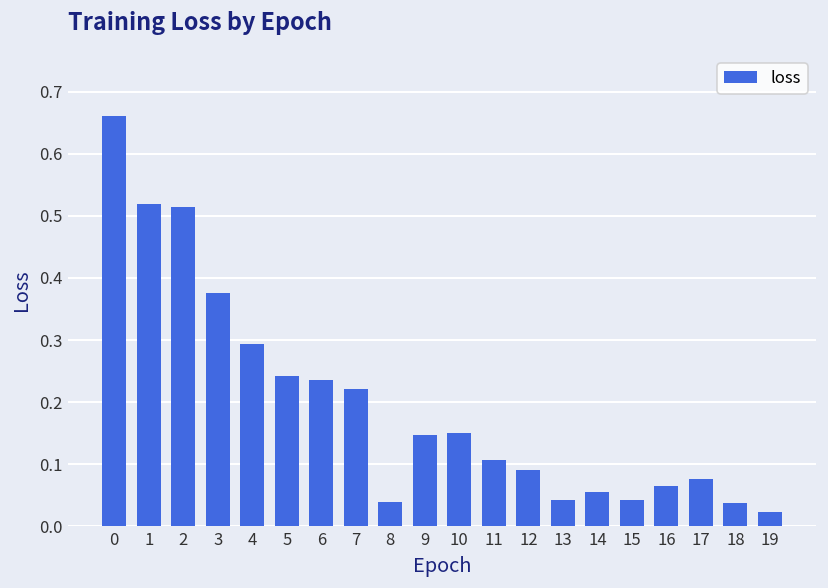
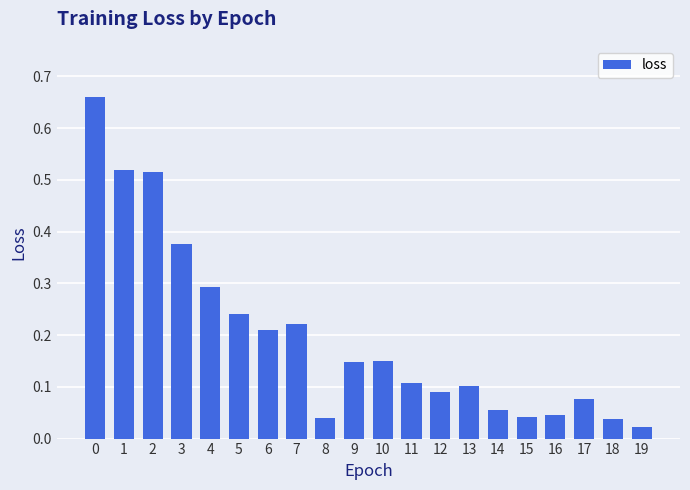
6: 0.24 -> 0.21
13: 0.04 -> 0.10
16: 0.06 -> 0.05
